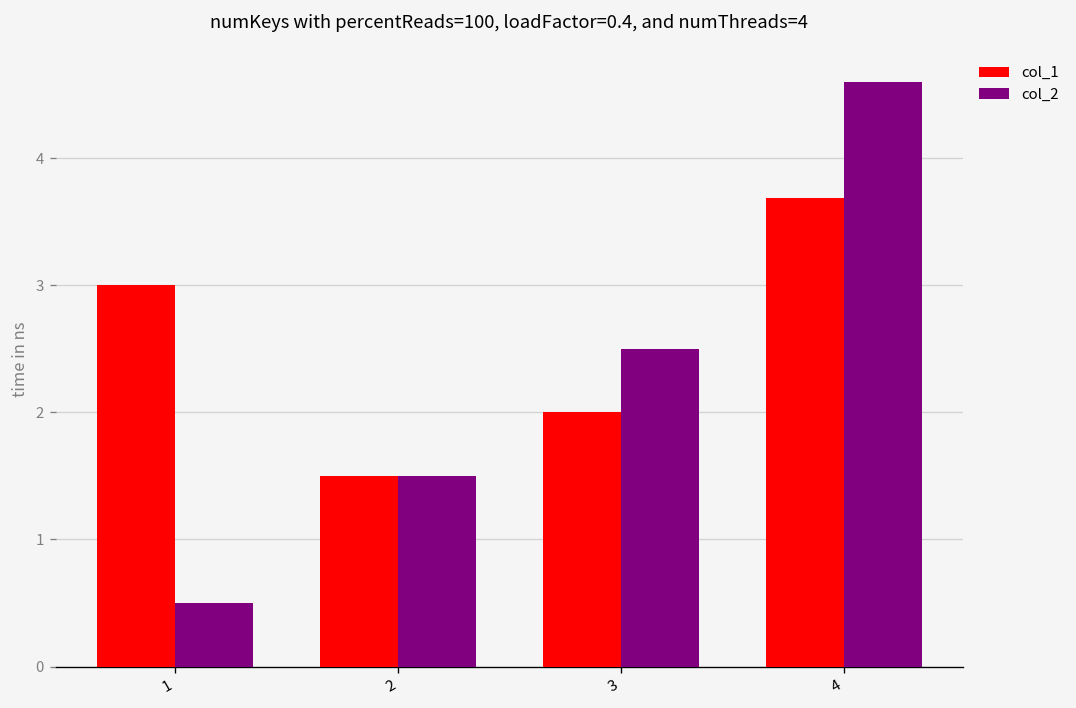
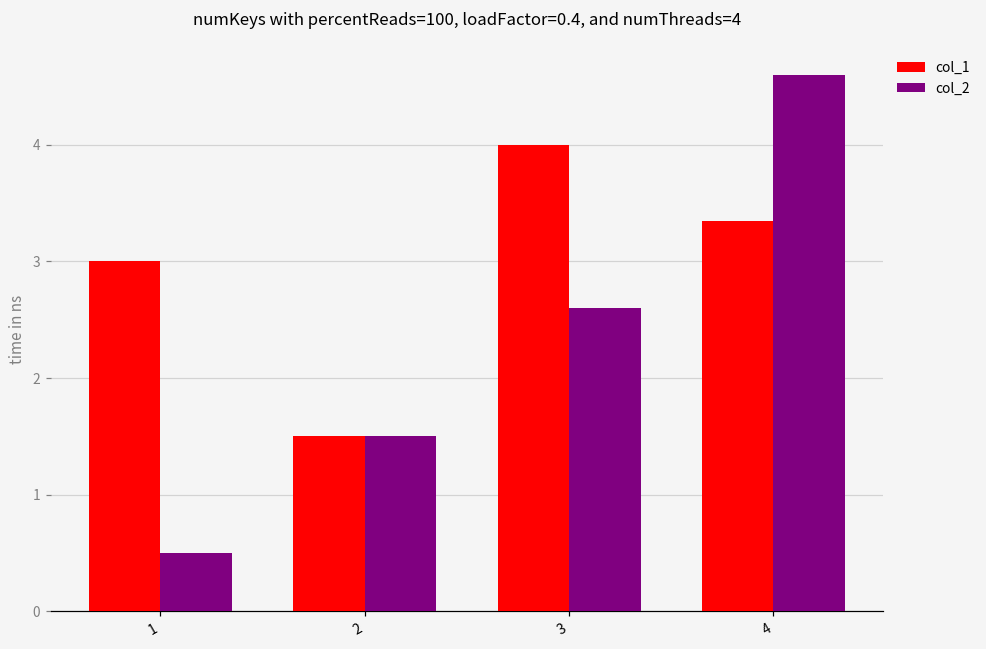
col_1, 3: 2 -> 4
col_2, 3: 2.5 -> 2.6
col_1, 4: 3.69 -> 3.35
